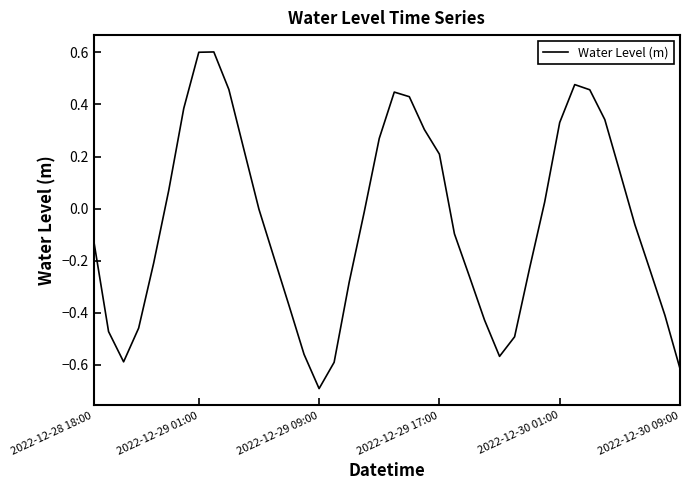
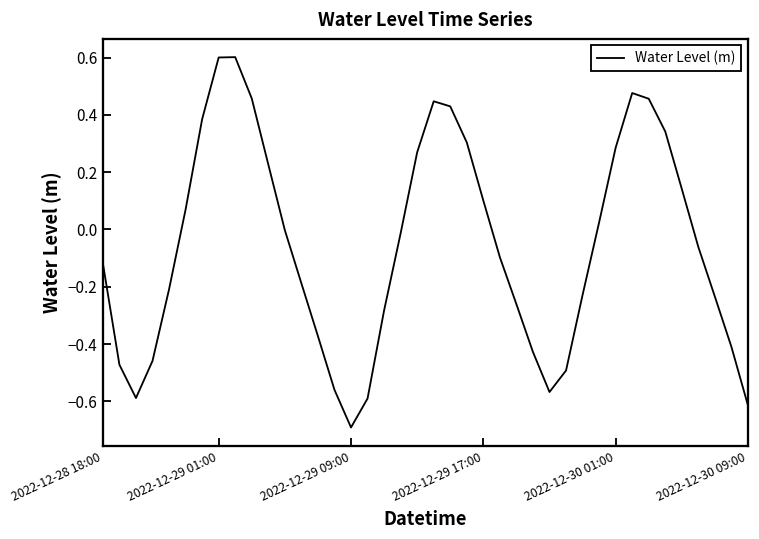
2022-12-29 17:00: 0.21 -> 0.10
2022-12-30 01:00: 0.33 -> 0.29
